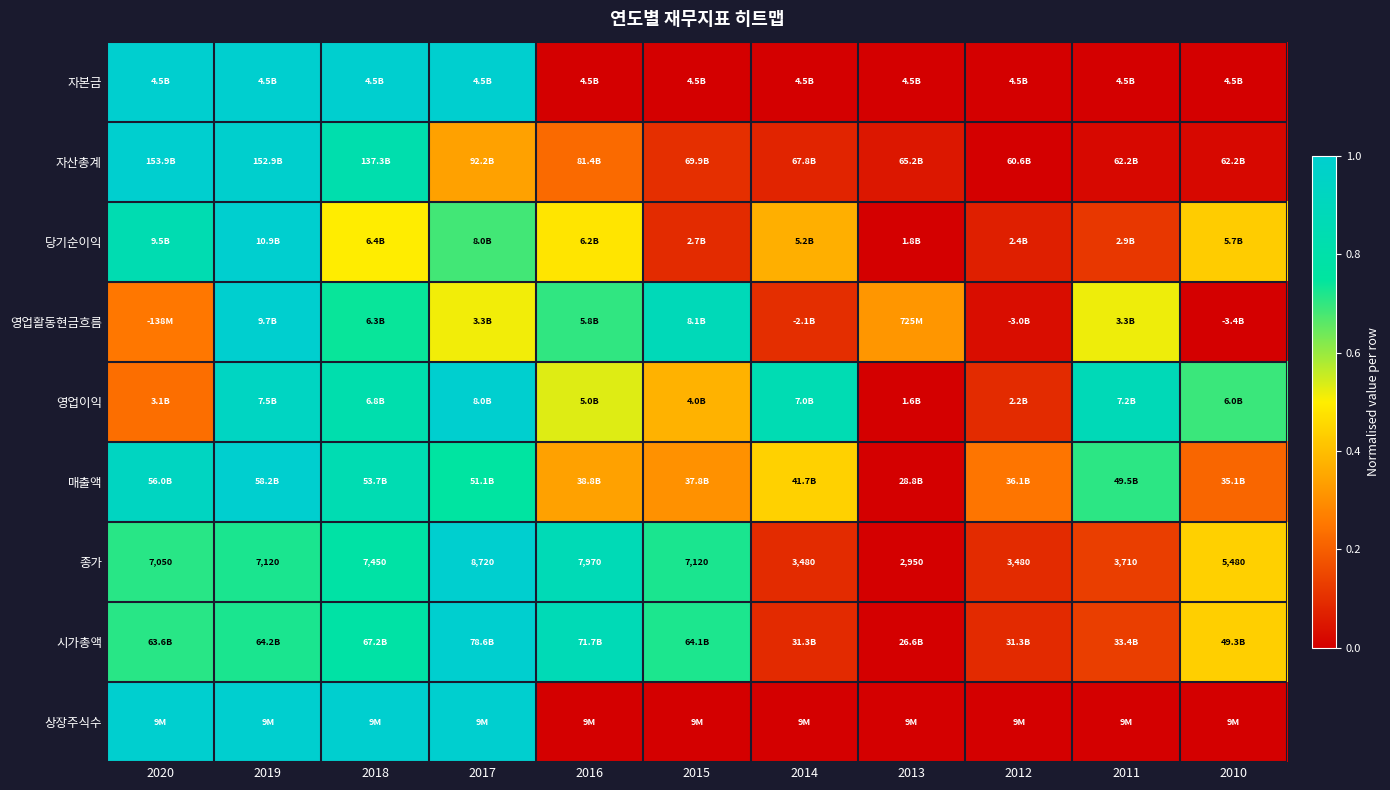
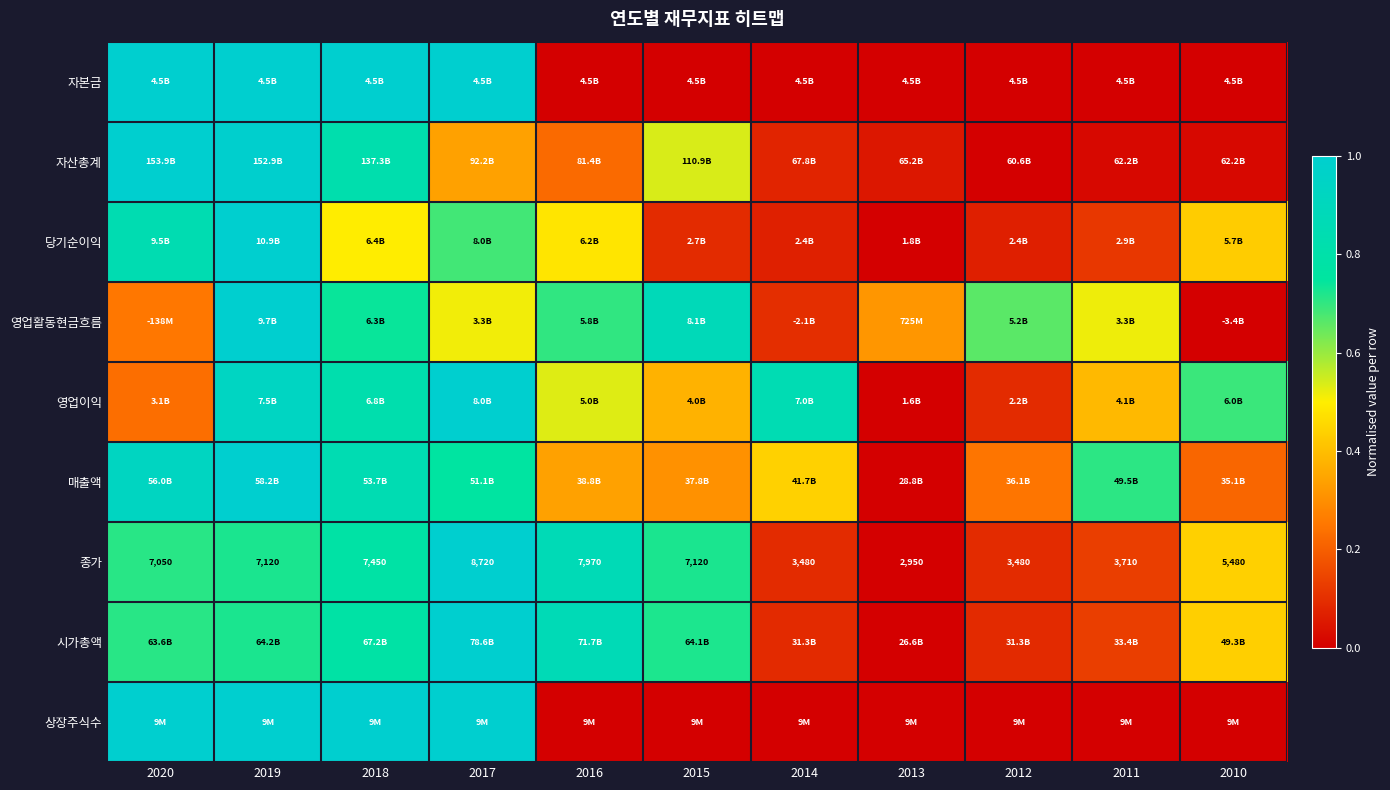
자산총계, 2015: 69.9B -> 110.9B
당기순이익, 2014: 5.2B -> 2.4B
영업활동현금흐름, 2012: -3.0B -> 5.2B
영업이익, 2011: 7.2B -> 4.1B
